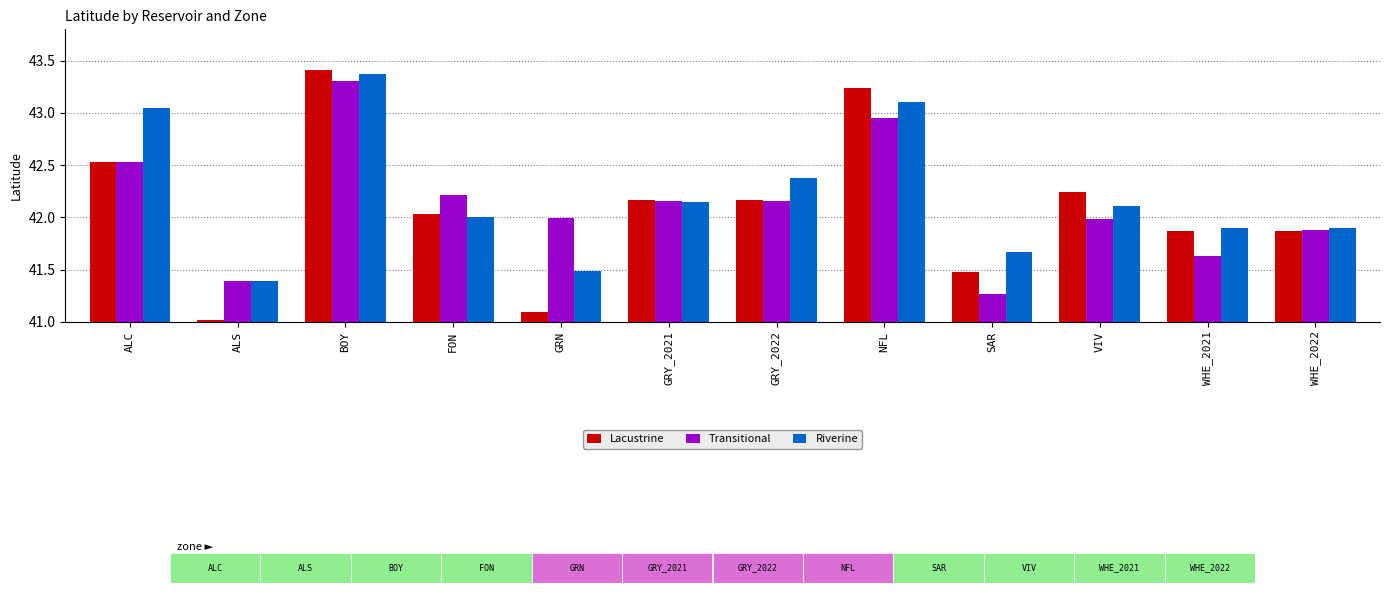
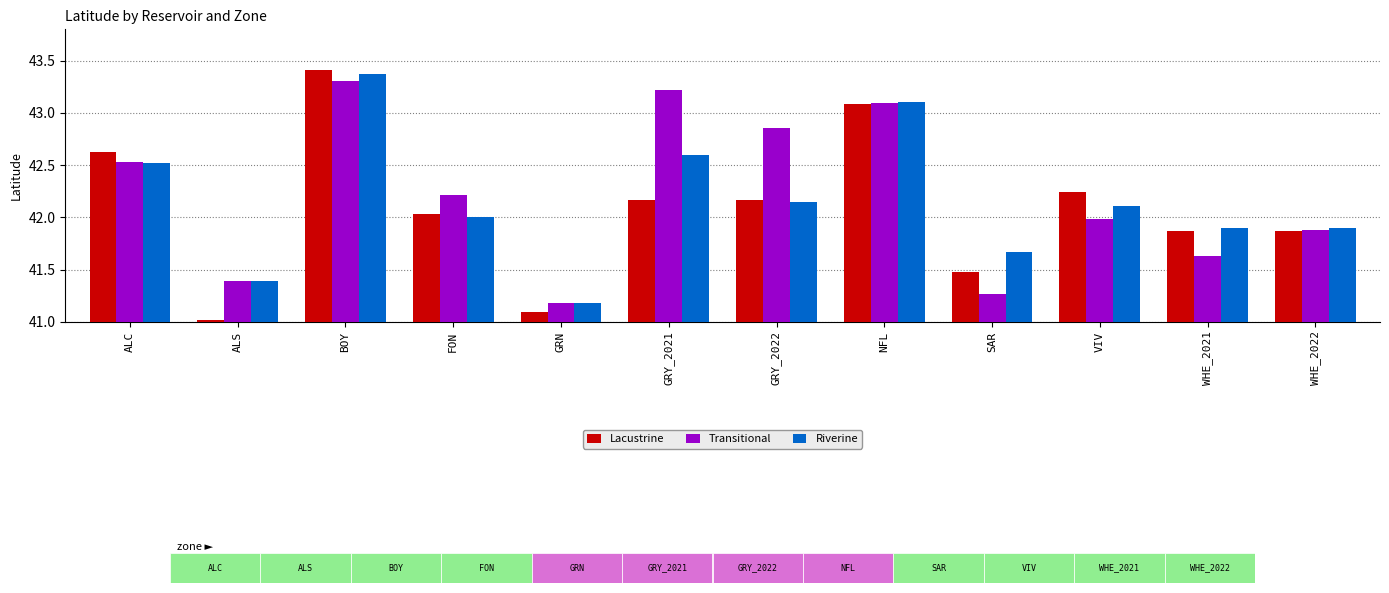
Latitude by Reservoir and Zone, Lacustrine, ALC: 42.53 -> 42.62
Latitude by Reservoir and Zone, Riverine, ALC: 43.05 -> 42.52
Latitude by Reservoir and Zone, Transitional, GRN: 41.99 -> 41.18
Latitude by Reservoir and Zone, Riverine, GRN: 41.49 -> 41.18
Latitude by Reservoir and Zone, Transitional, GRY_2021: 42.15 -> 43.22
Latitude by Reservoir and Zone, Riverine, GRY_2021: 42.15 -> 42.60
Latitude by Reservoir and Zone, Transitional, GRY_2022: 42.15 -> 42.86
Latitude by Reservoir and Zone, Riverine, GRY_2022: 42.38 -> 42.15
Latitude by Reservoir and Zone, Lacustrine, NFL: 43.24 -> 43.09
Latitude by Reservoir and Zone, Transitional, NFL: 42.95 -> 43.10
